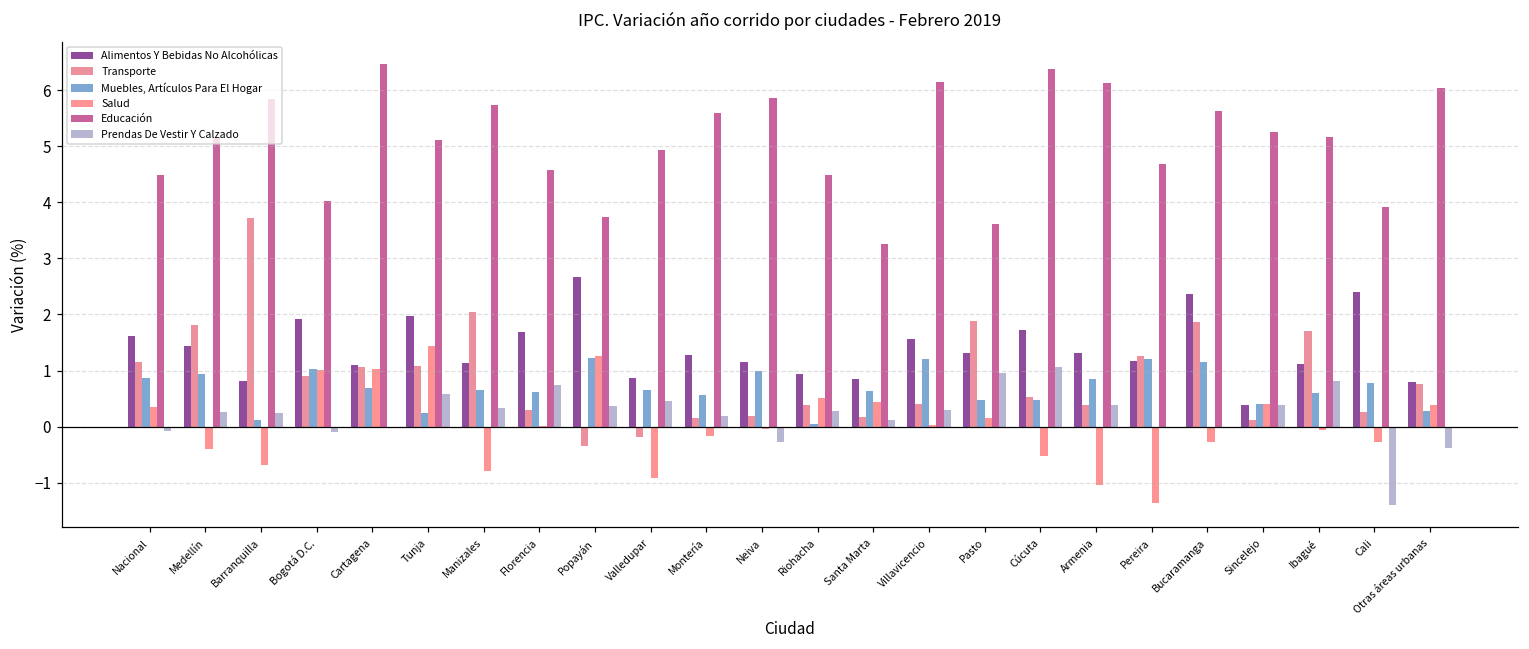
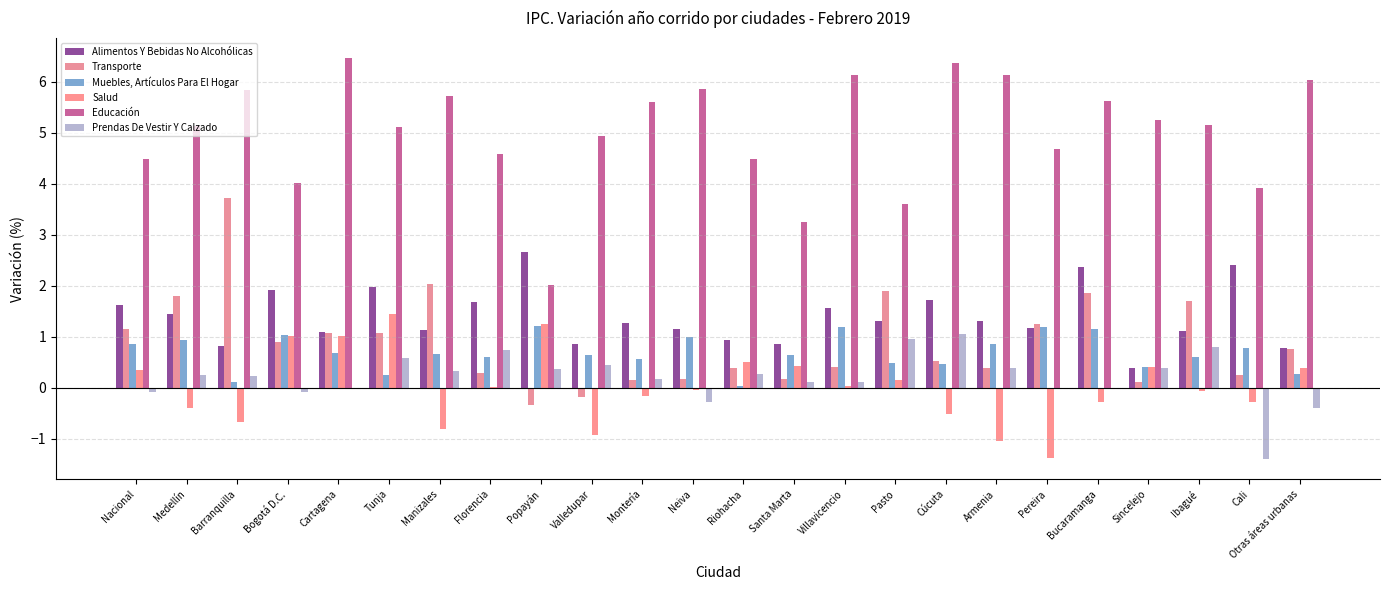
Educación, Popayán: 3.7 -> 2.0
Prendas De Vestir Y Calzado, Villavicencio: 0.3 -> 0.1
